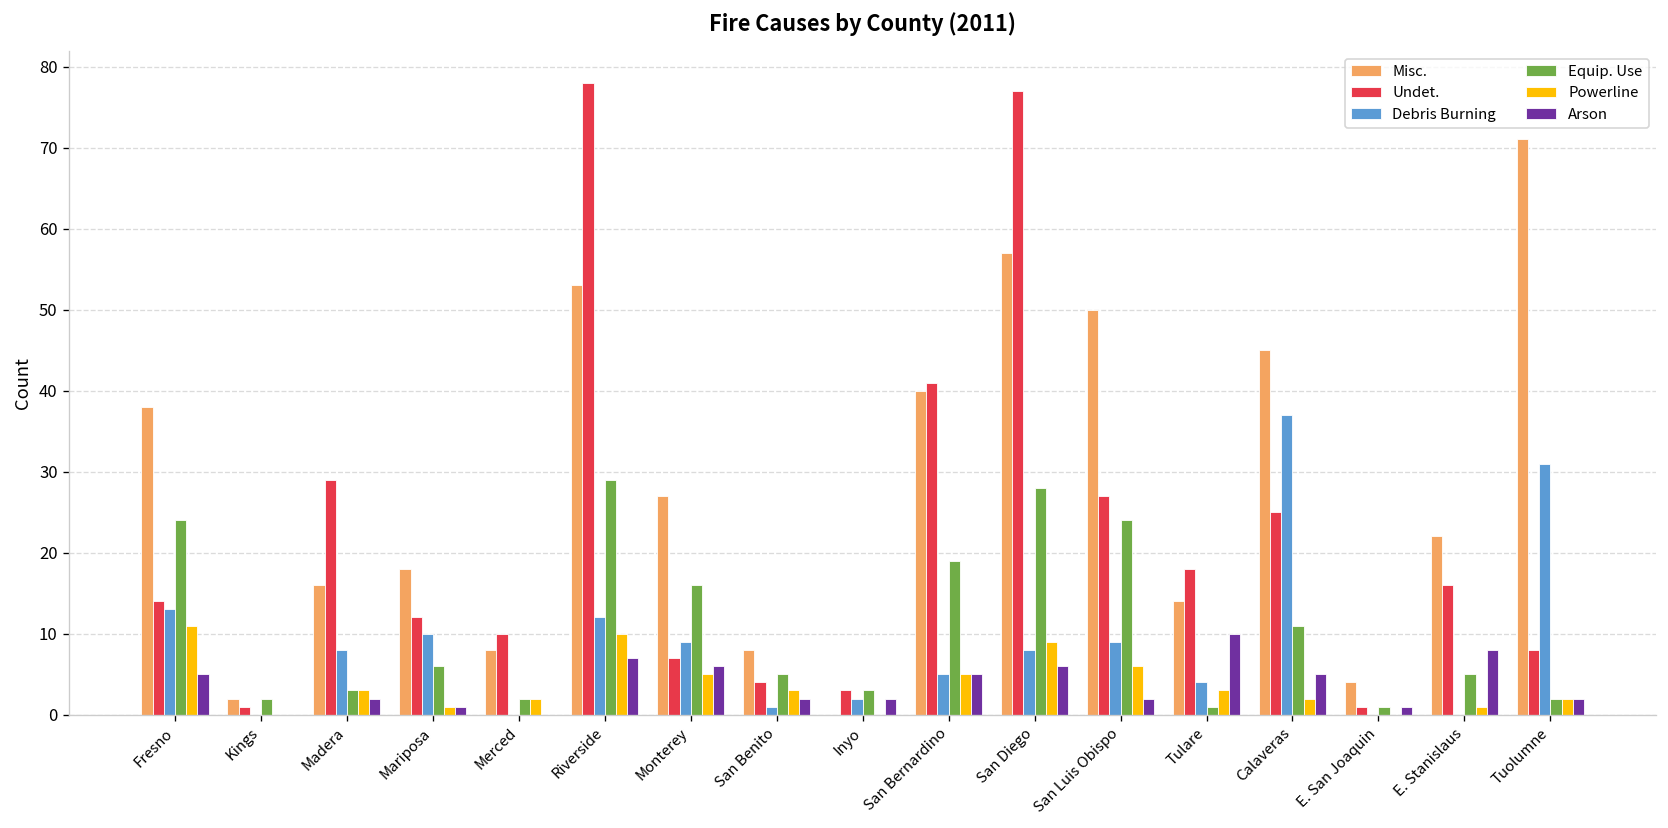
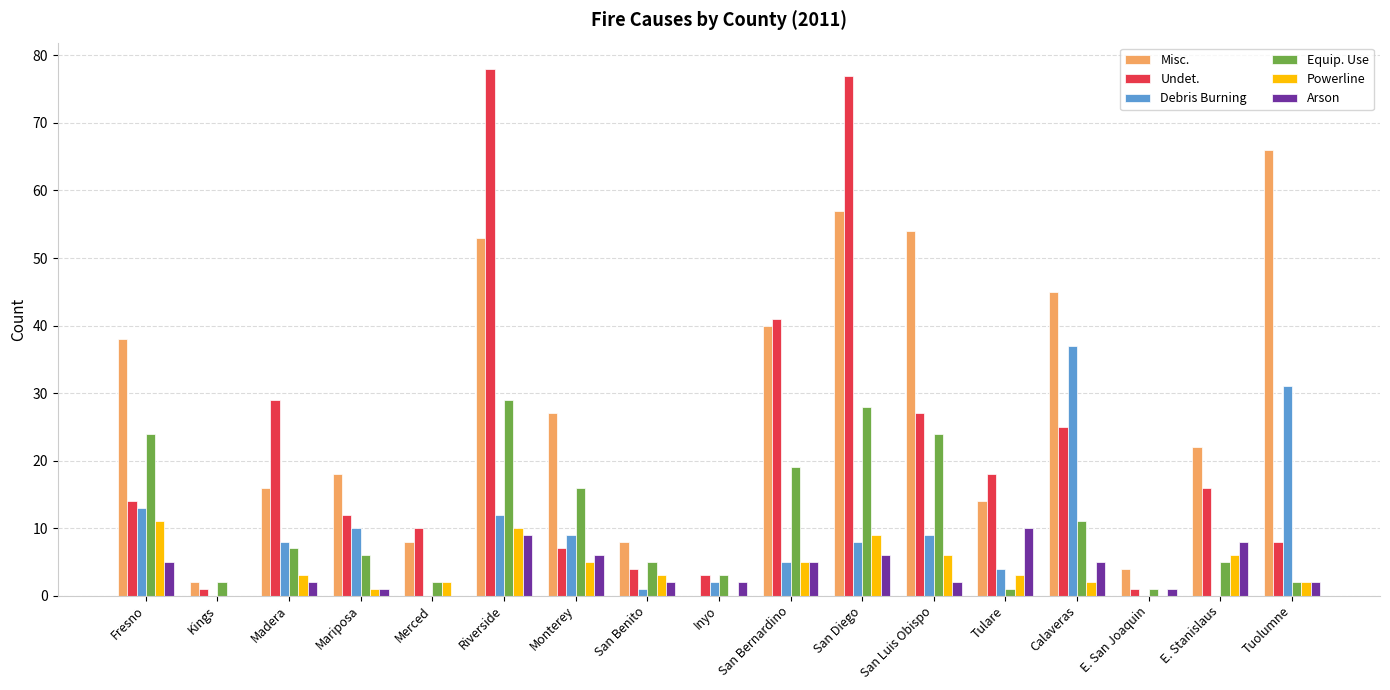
Equip. Use, Madera: 3 -> 7
Arson, Riverside: 7 -> 9
Misc., San Luis Obispo: 50 -> 54
Powerline, E. Stanislaus: 1 -> 6
Misc., Tuolumne: 71 -> 66
